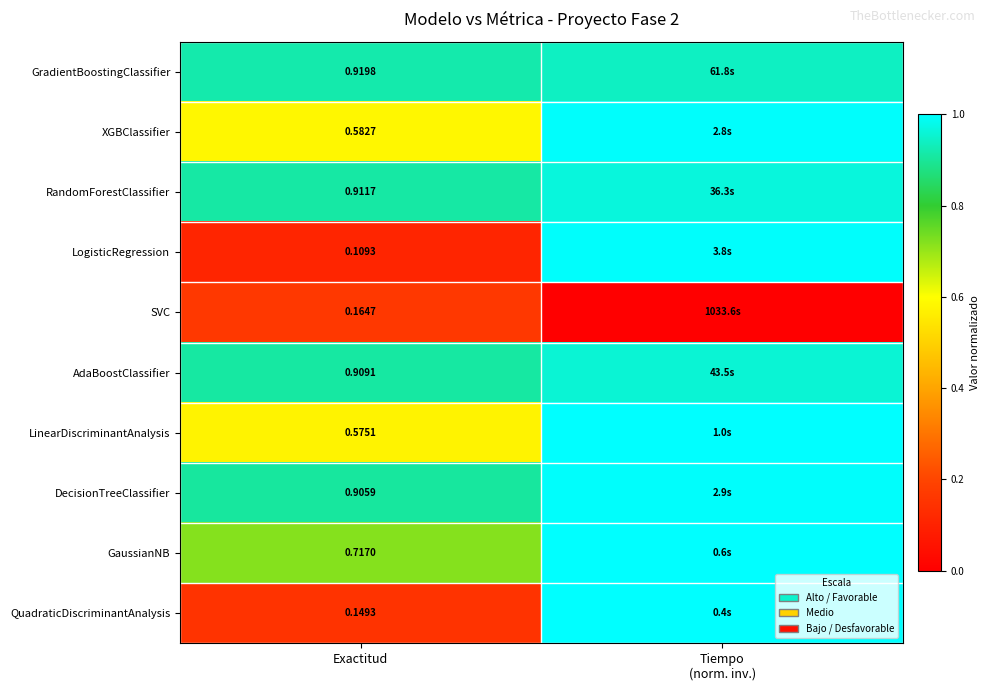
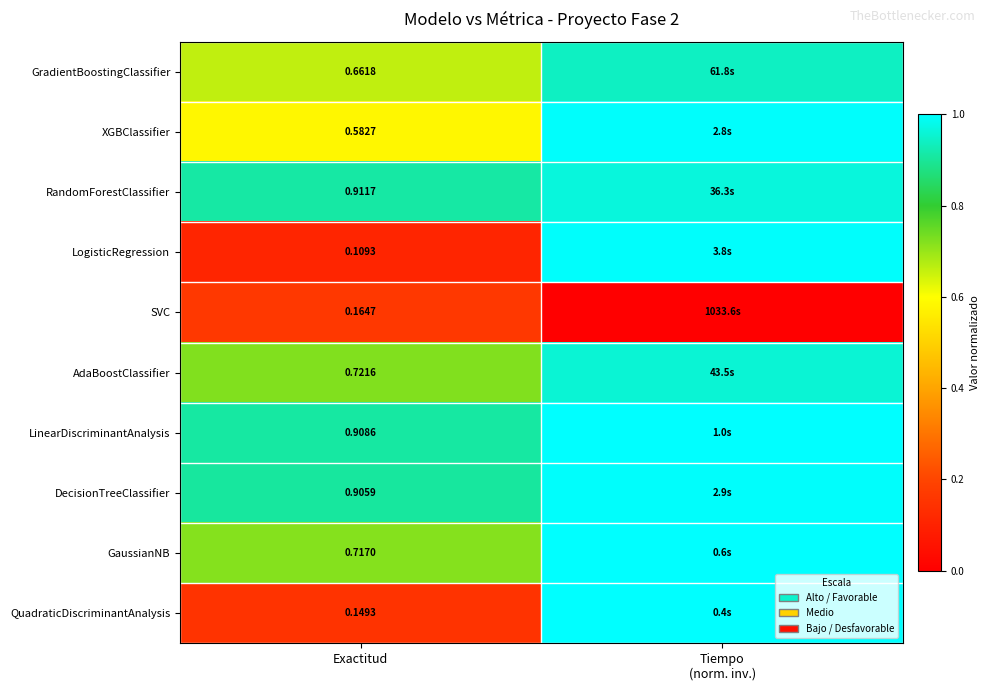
GradientBoostingClassifier, Exactitud: 0.9198 -> 0.6618
AdaBoostClassifier, Exactitud: 0.9091 -> 0.7216
LinearDiscriminantAnalysis, Exactitud: 0.5751 -> 0.9086
